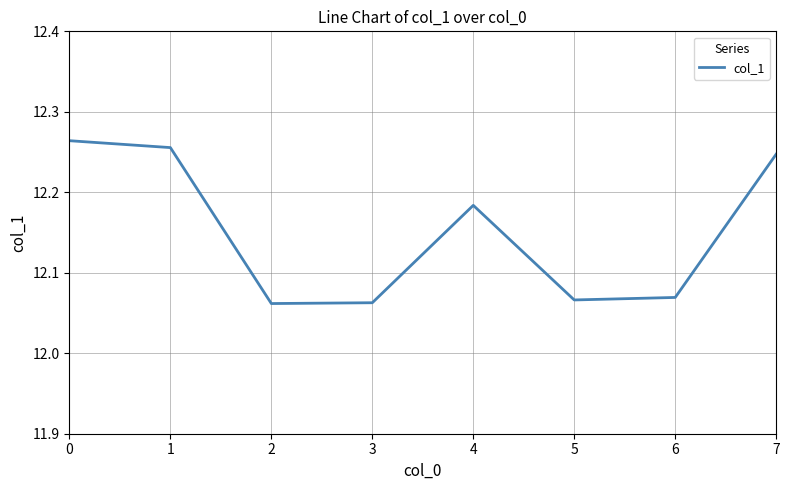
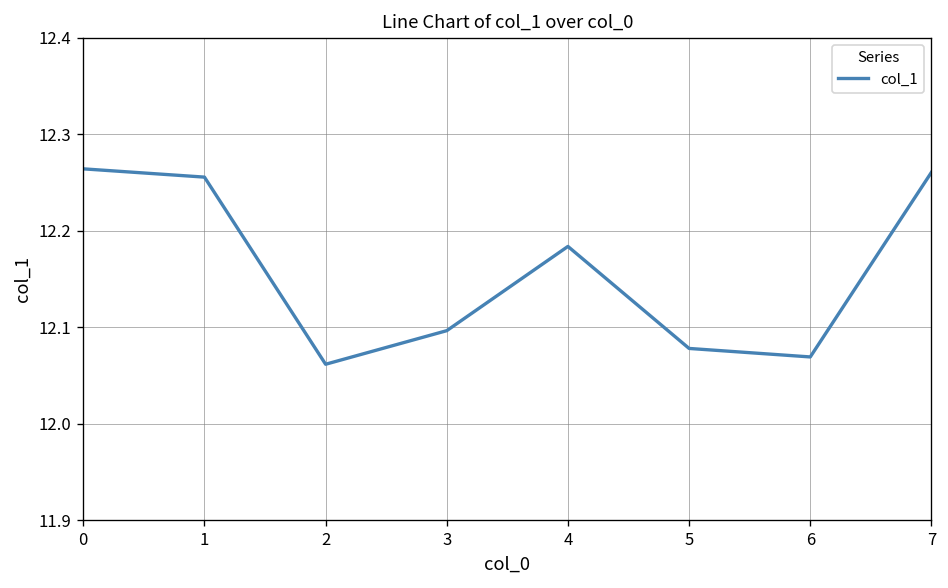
3: 12.06 -> 12.10
5: 12.07 -> 12.08
7: 12.25 -> 12.26
